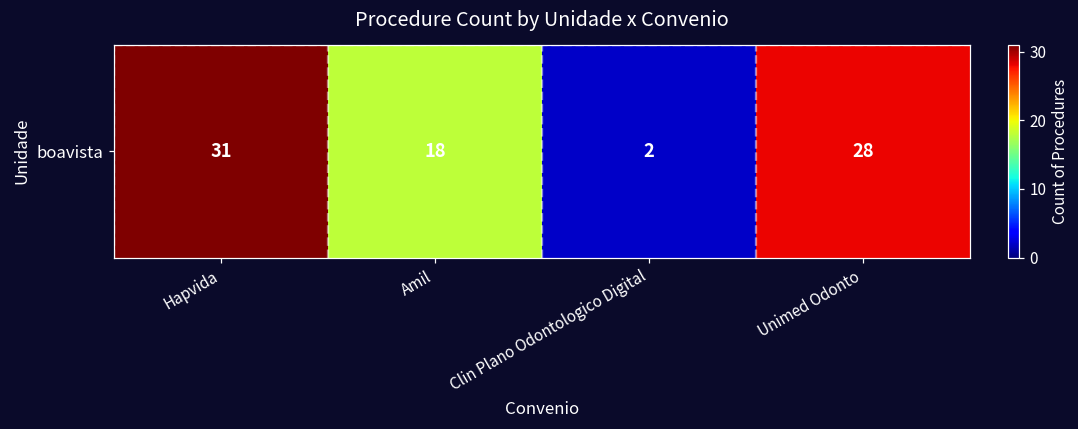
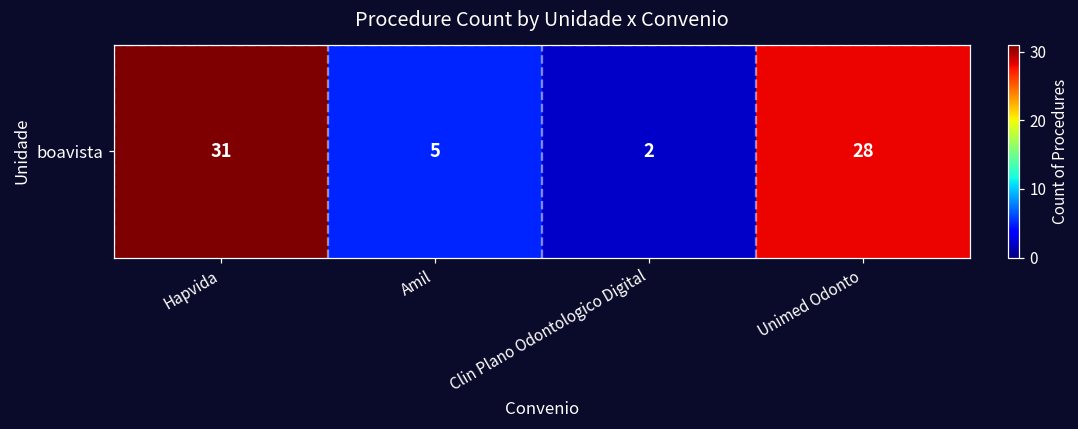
boavista, Amil: 18 -> 5
